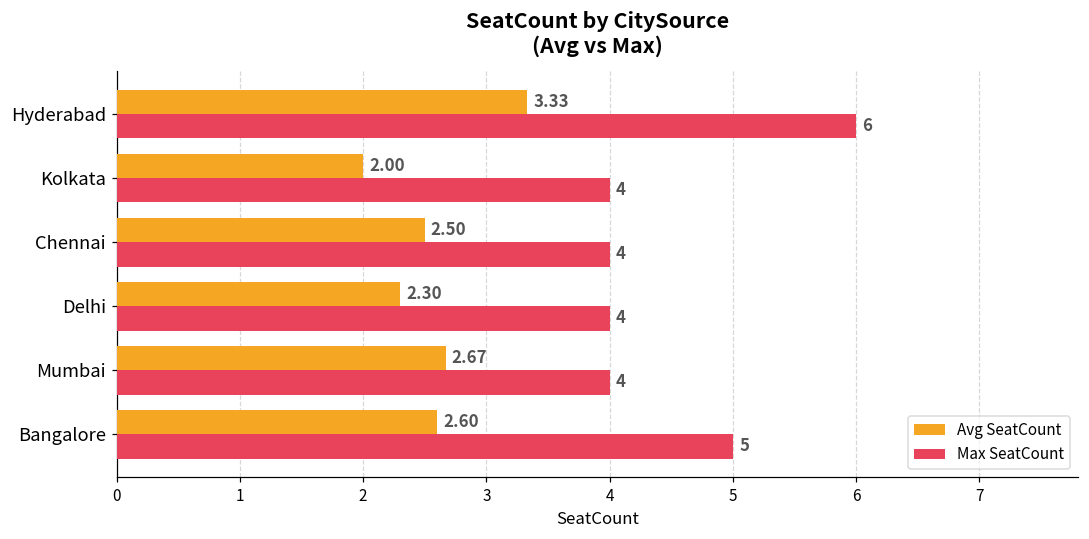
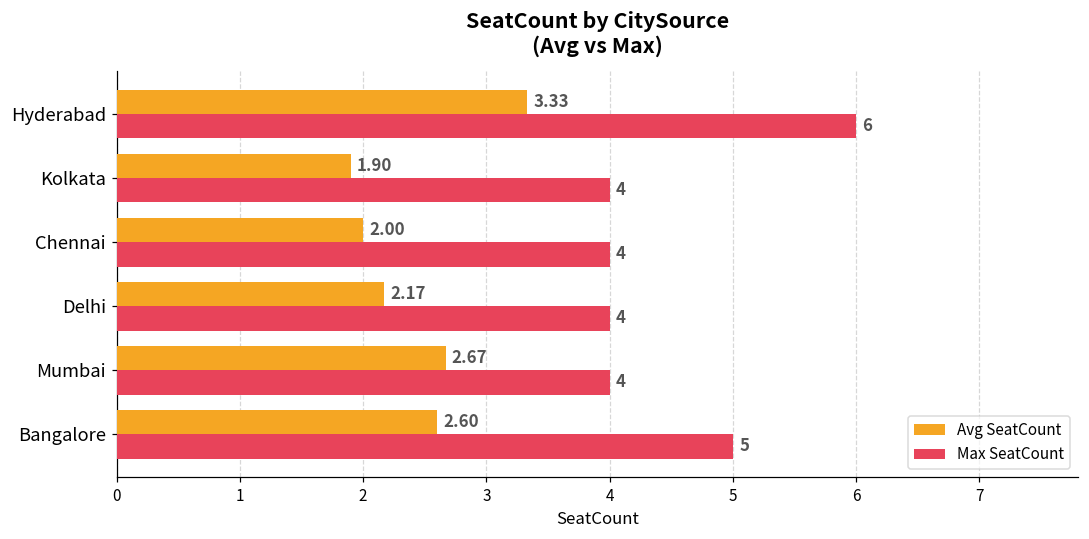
Avg SeatCount, Kolkata: 2.00 -> 1.90
Avg SeatCount, Chennai: 2.50 -> 2.00
Avg SeatCount, Delhi: 2.30 -> 2.17
